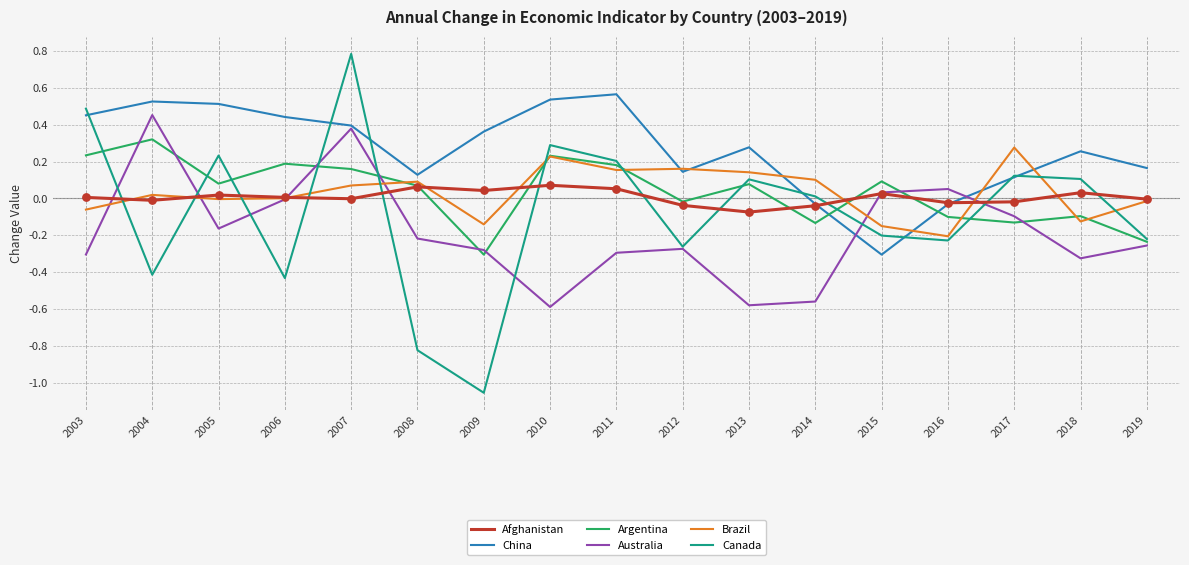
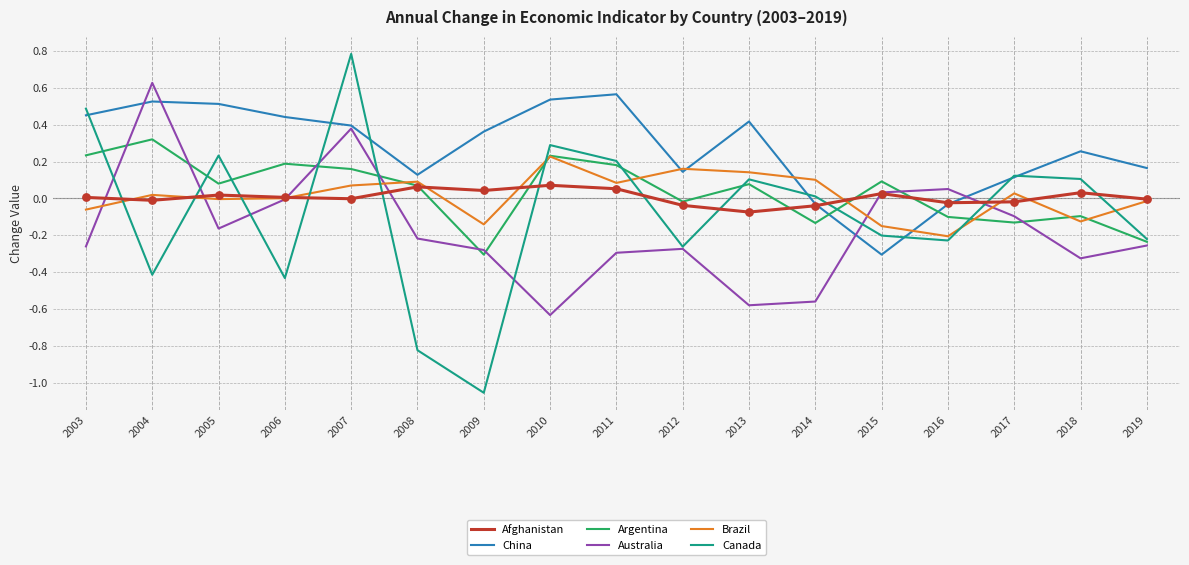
Australia, 2003: -0.30 -> -0.26
Australia, 2004: 0.45 -> 0.63
Australia, 2010: -0.59 -> -0.63
Brazil, 2011: 0.15 -> 0.08
China, 2013: 0.28 -> 0.42
Brazil, 2017: 0.28 -> 0.03
